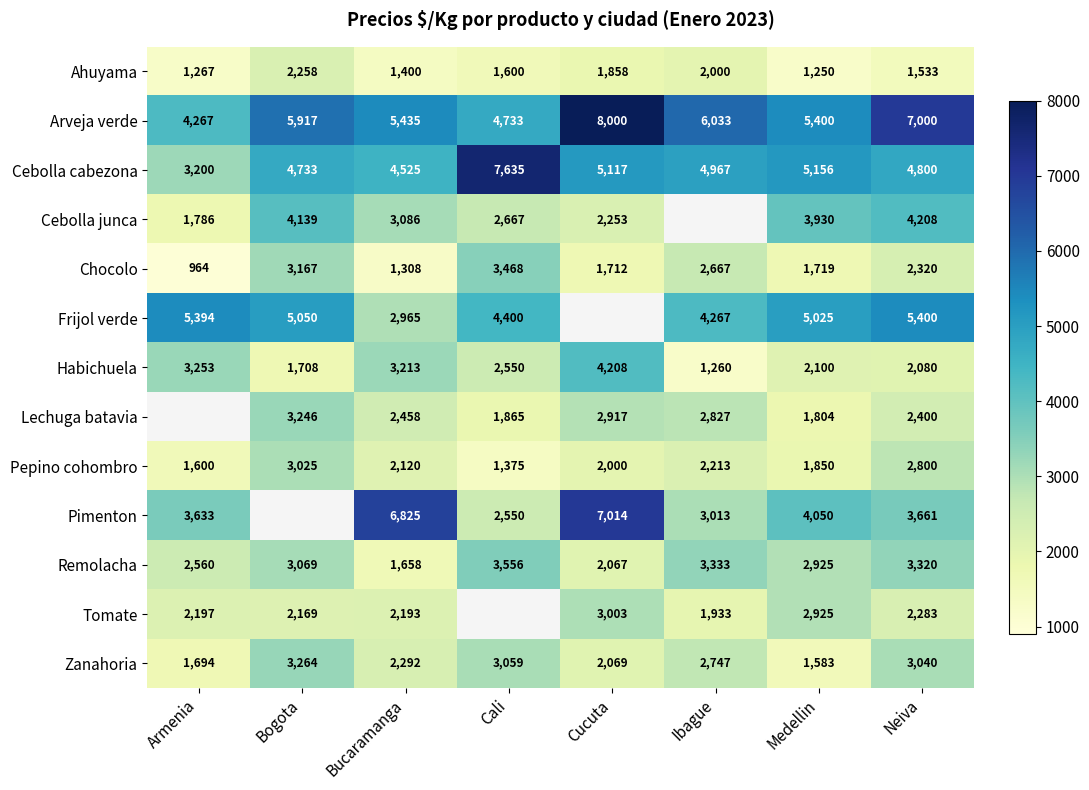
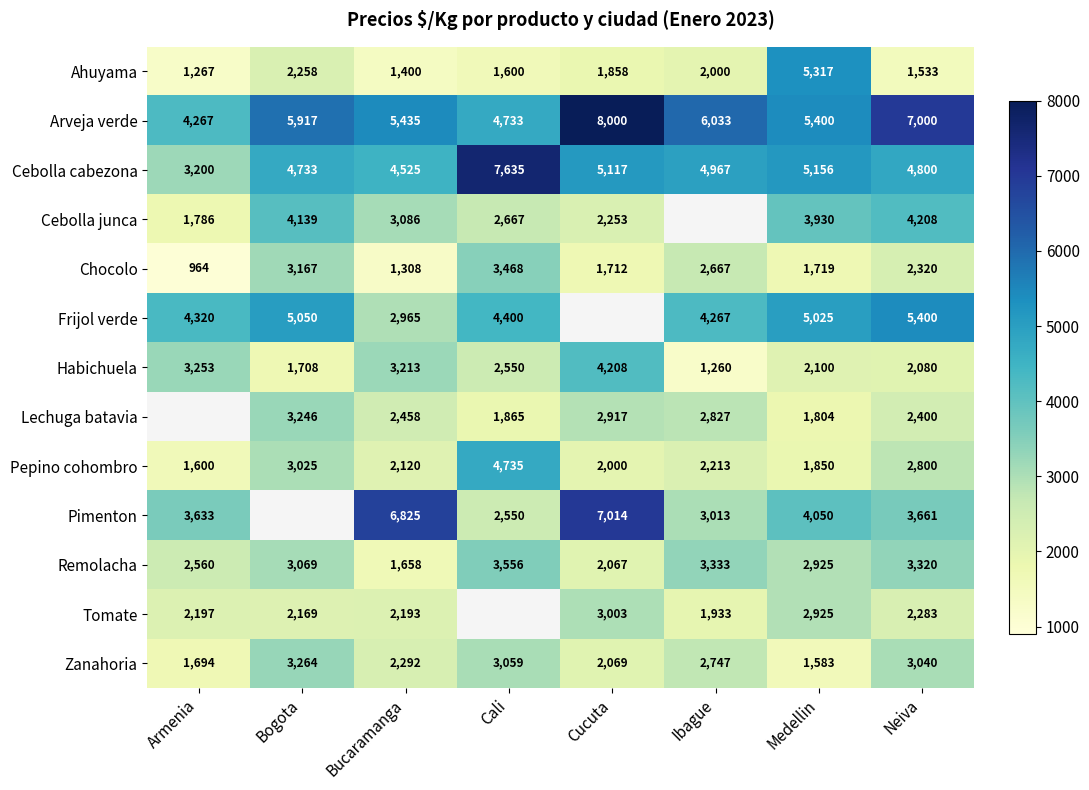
Ahuyama, Medellin: 1,250 -> 5,317
Frijol verde, Armenia: 5,394 -> 4,320
Pepino cohombro, Cali: 1,375 -> 4,735
